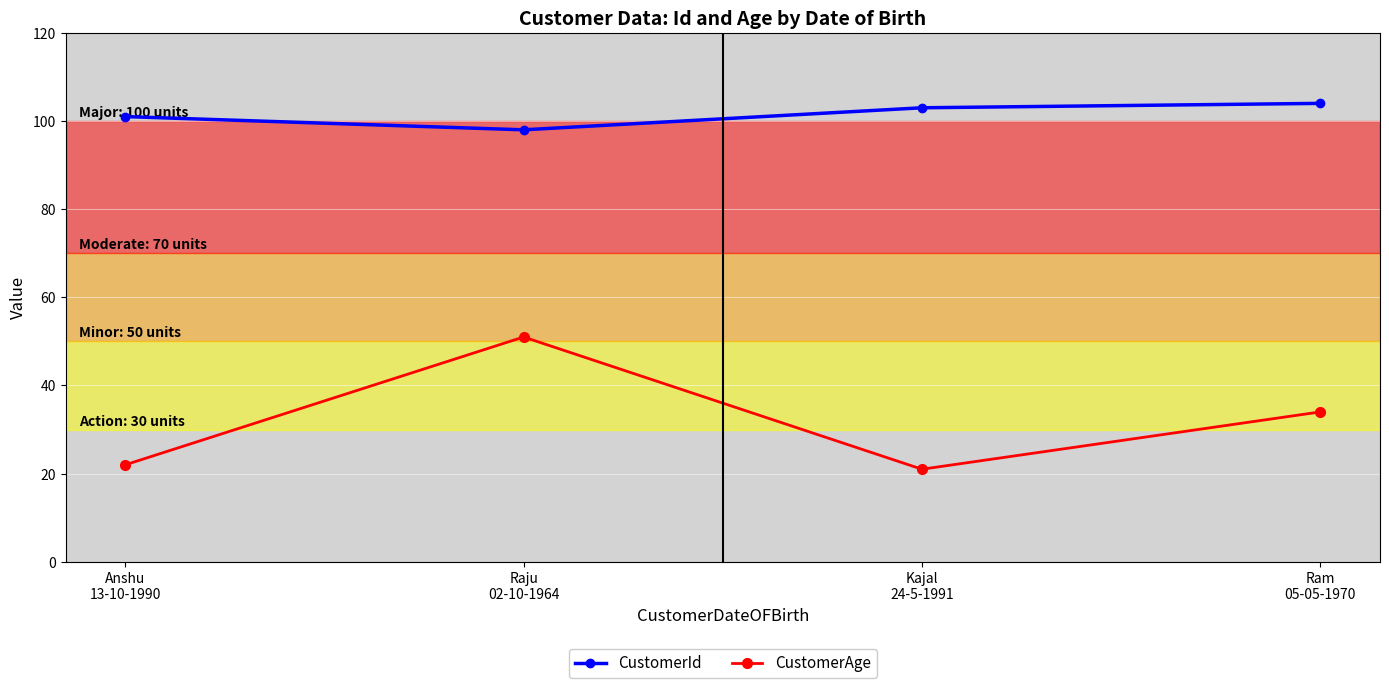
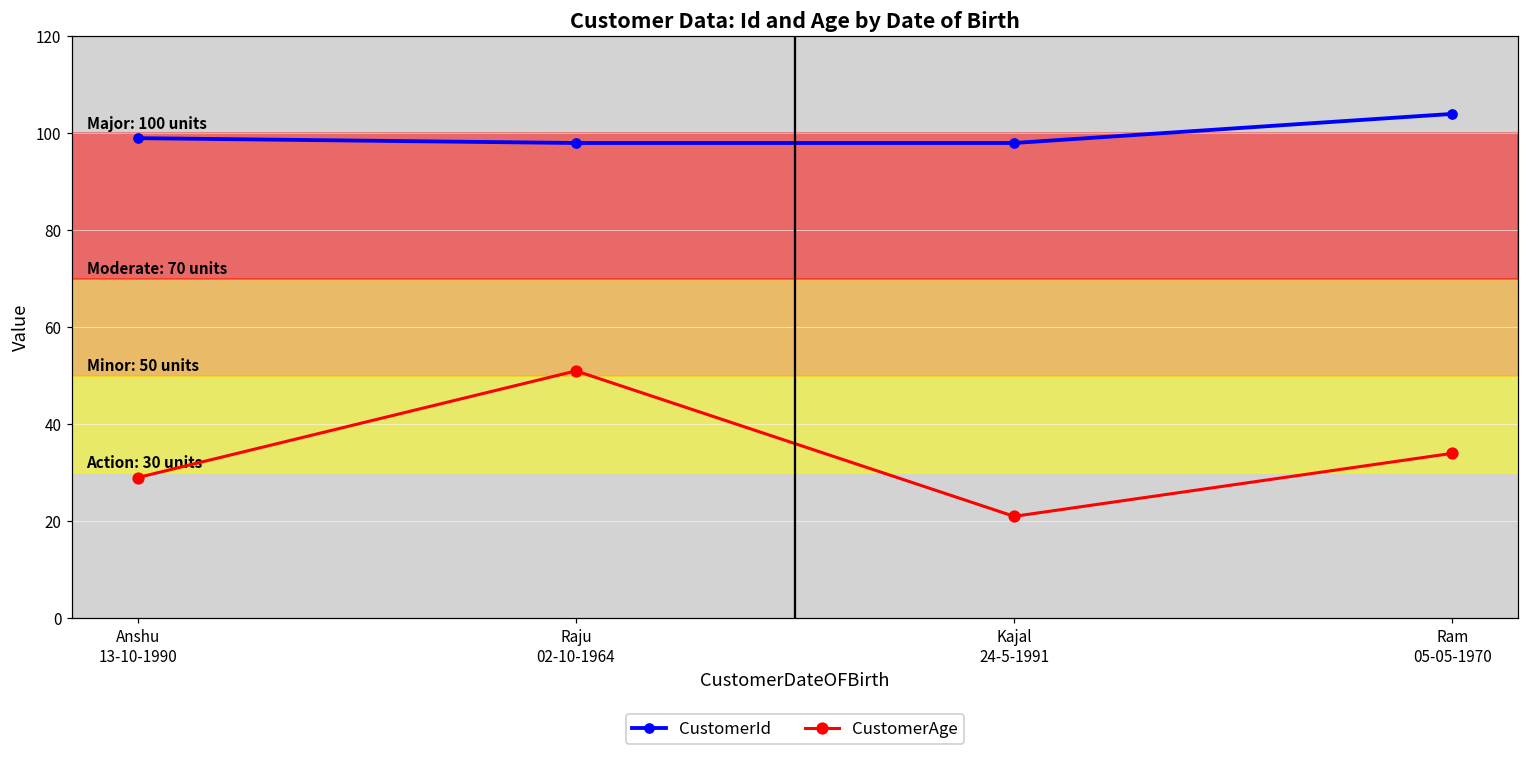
CustomerId, Anshu 13-10-1990: 101 -> 99
CustomerAge, Anshu 13-10-1990: 22 -> 29
CustomerId, Kajal 24-5-1991: 103 -> 98
